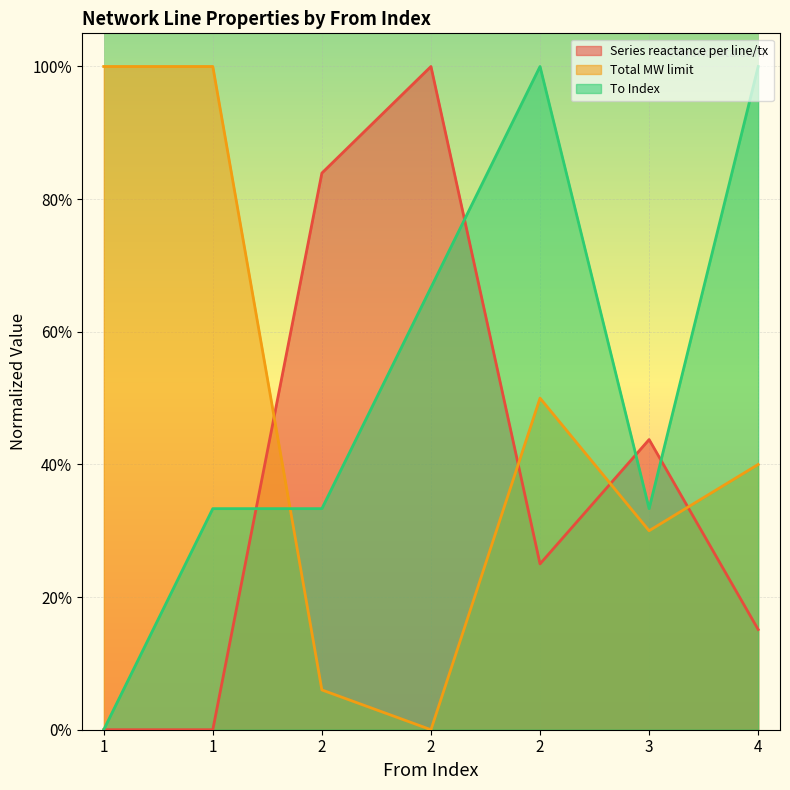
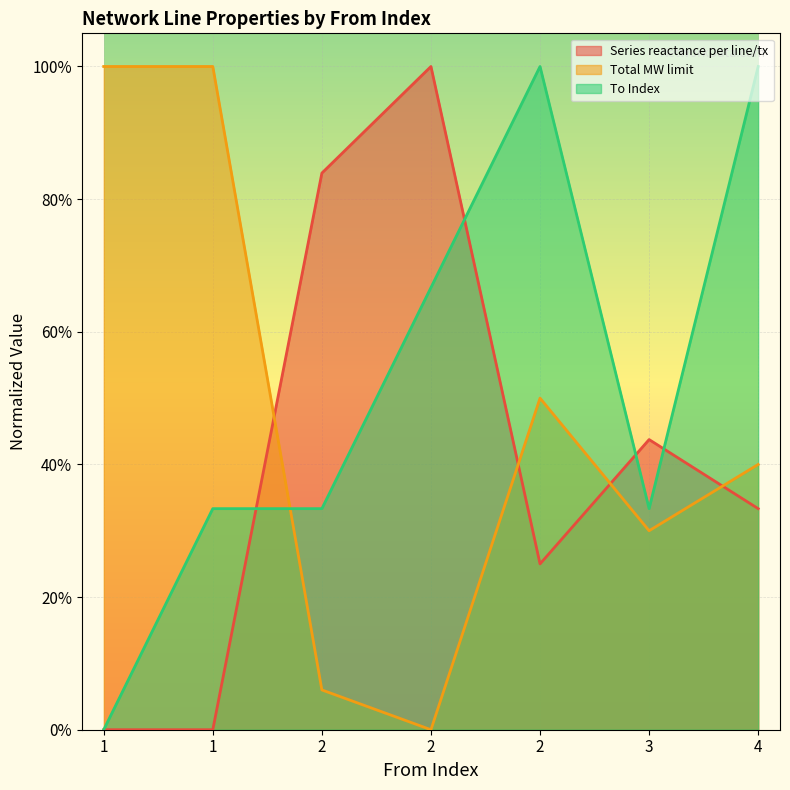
Series reactance per line/tx, 4: 15% -> 33%
